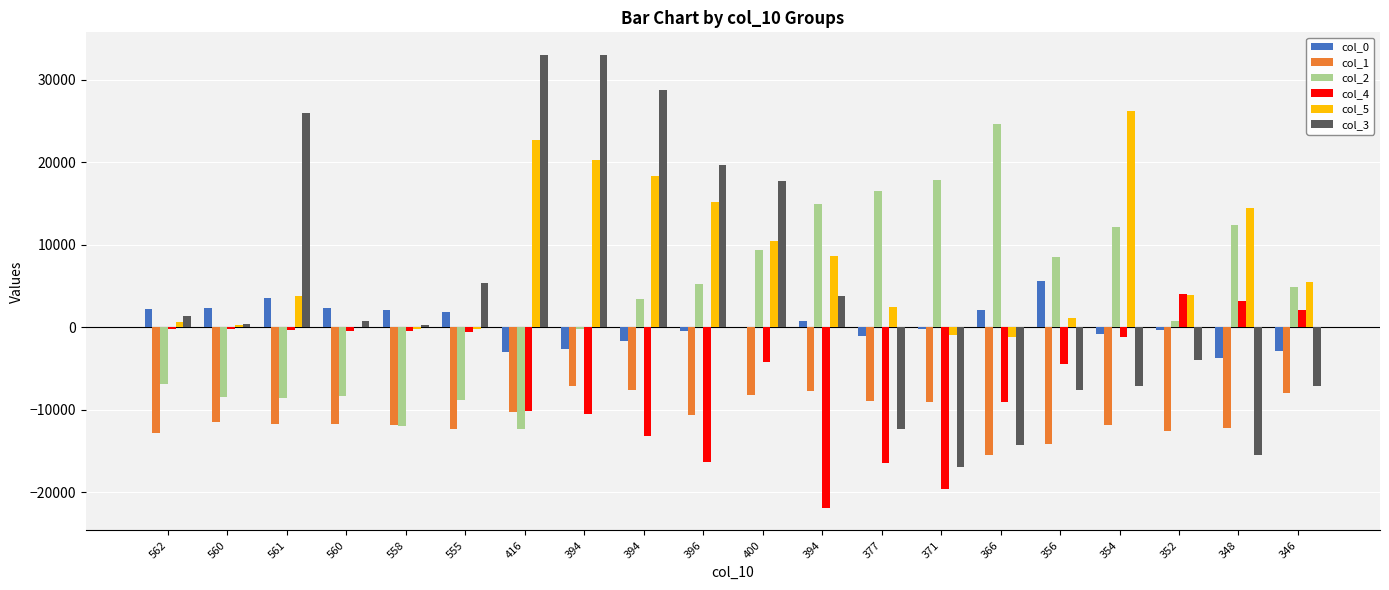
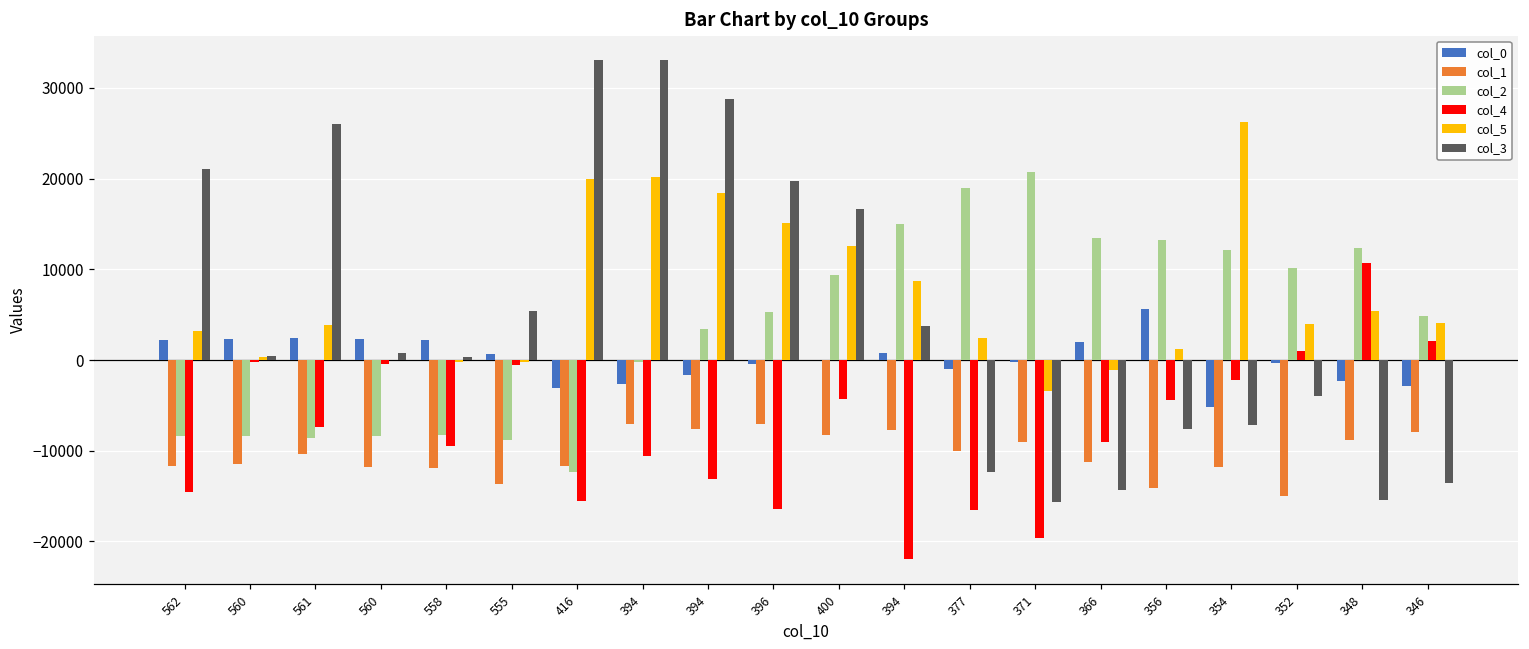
col_1, 562: -13000 -> -12000
col_2, 562: -7000 -> -8000
col_4, 562: 0 -> -15000
col_5, 562: 1000 -> 3000
col_3, 562: 1000 -> 21000
col_0, 561: 4000 -> 2000
col_1, 561: -12000 -> -10000
col_4, 561: 0 -> -7000
col_2, 558: -12000 -> -8000
col_4, 558: 0 -> -9000
col_0, 555: 2000 -> 1000
col_1, 555: -12000 -> -14000
col_1, 416: -10000 -> -12000
col_4, 416: -10000 -> -16000
col_5, 416: 23000 -> 20000
col_1, 396: -11000 -> -7000
col_5, 400: 10000 -> 13000
col_3, 400: 18000 -> 17000
col_1, 377: -9000 -> -10000
col_2, 377: 17000 -> 19000
col_2, 371: 18000 -> 21000
col_5, 371: -1000 -> -3000
col_3, 371: -17000 -> -16000
col_1, 366: -15000 -> -11000
col_2, 366: 25000 -> 13000
col_2, 356: 9000 -> 13000
col_0, 354: -1000 -> -5000
col_4, 354: -1000 -> -2000
col_1, 352: -13000 -> -15000
col_2, 352: 1000 -> 10000
col_4, 352: 4000 -> 1000
col_0, 348: -4000 -> -2000
col_1, 348: -12000 -> -9000
col_4, 348: 3000 -> 11000
col_5, 348: 14000 -> 5000
col_5, 346: 5000 -> 4000
col_3, 346: -7000 -> -14000
